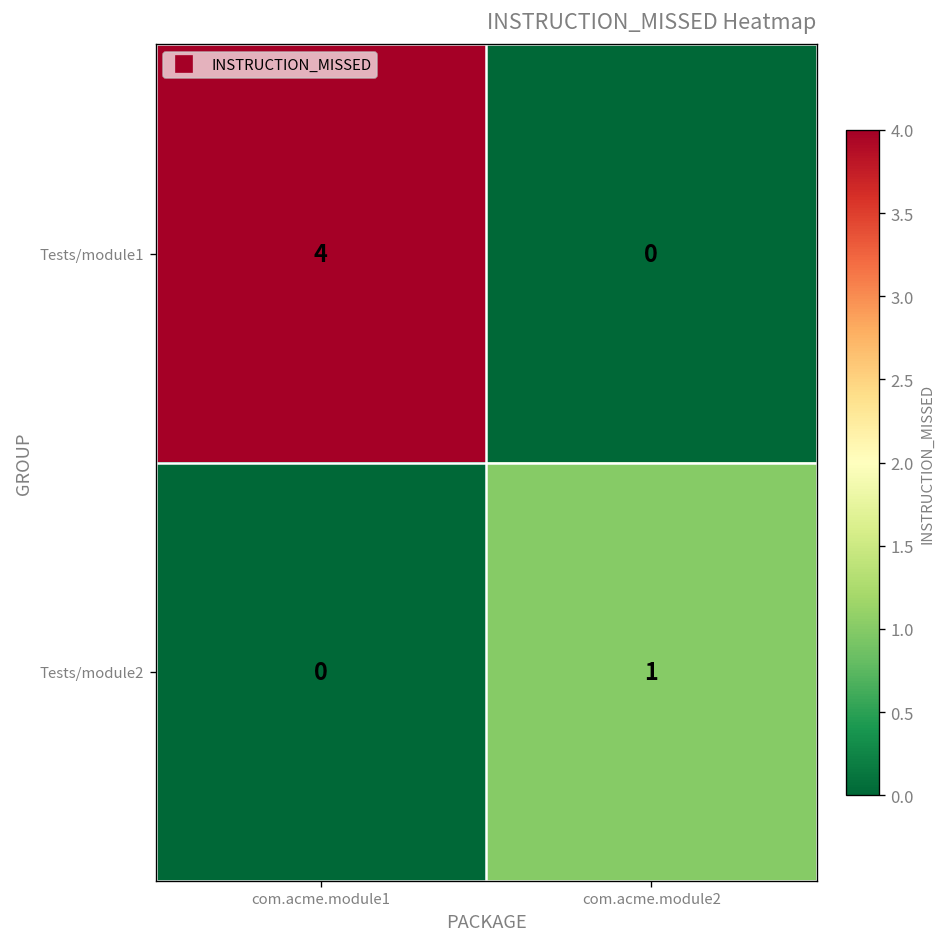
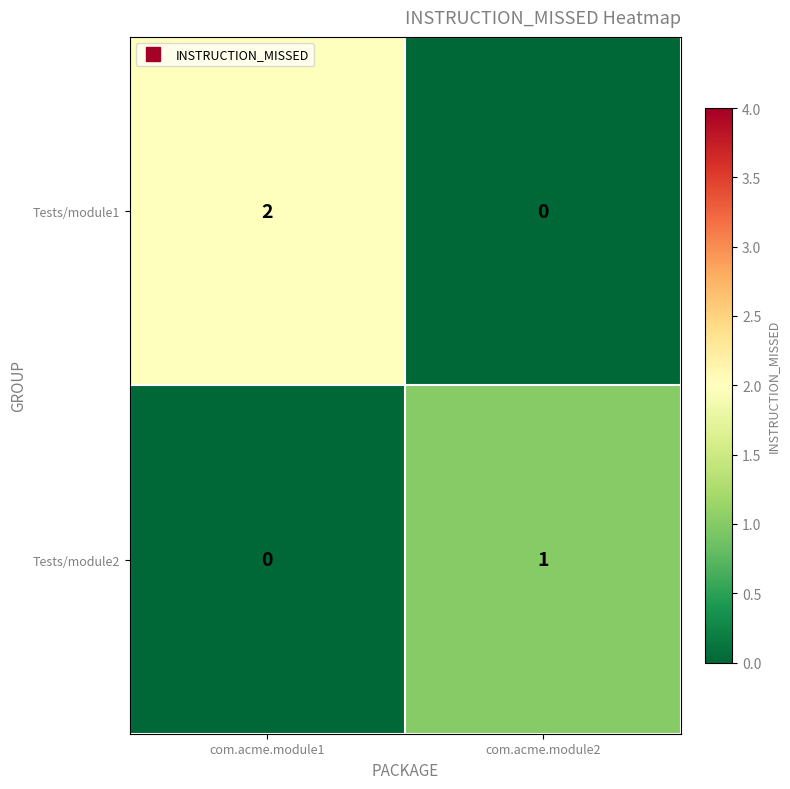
Tests/module1, com.acme.module1: 4 -> 2
